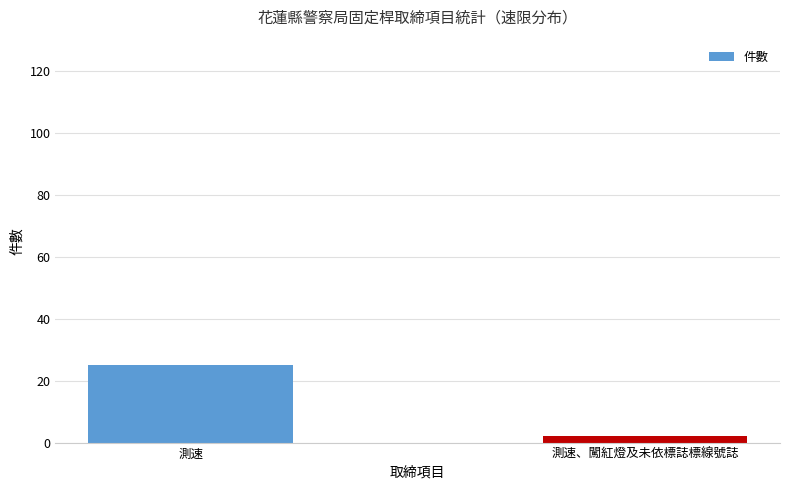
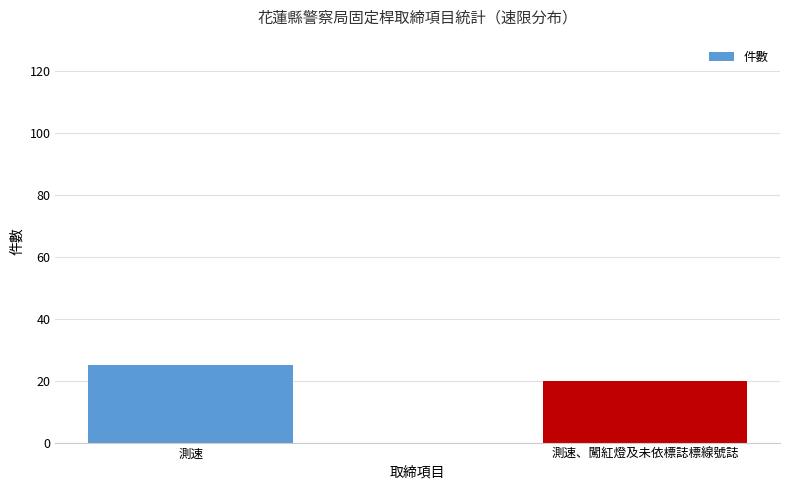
測速、闖紅燈及未依標誌標線號誌: 2 -> 20
